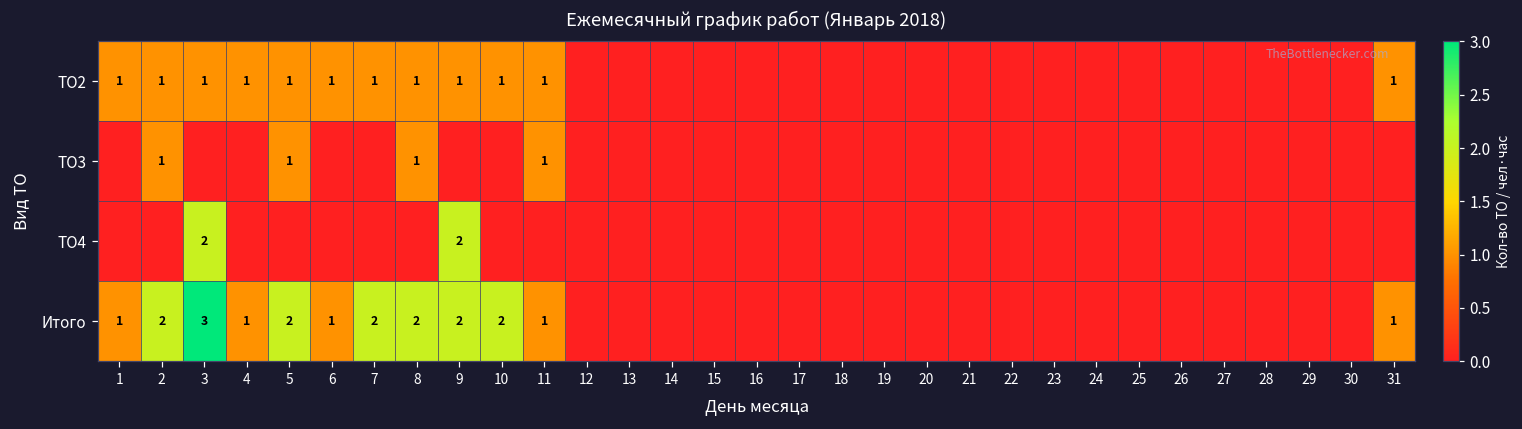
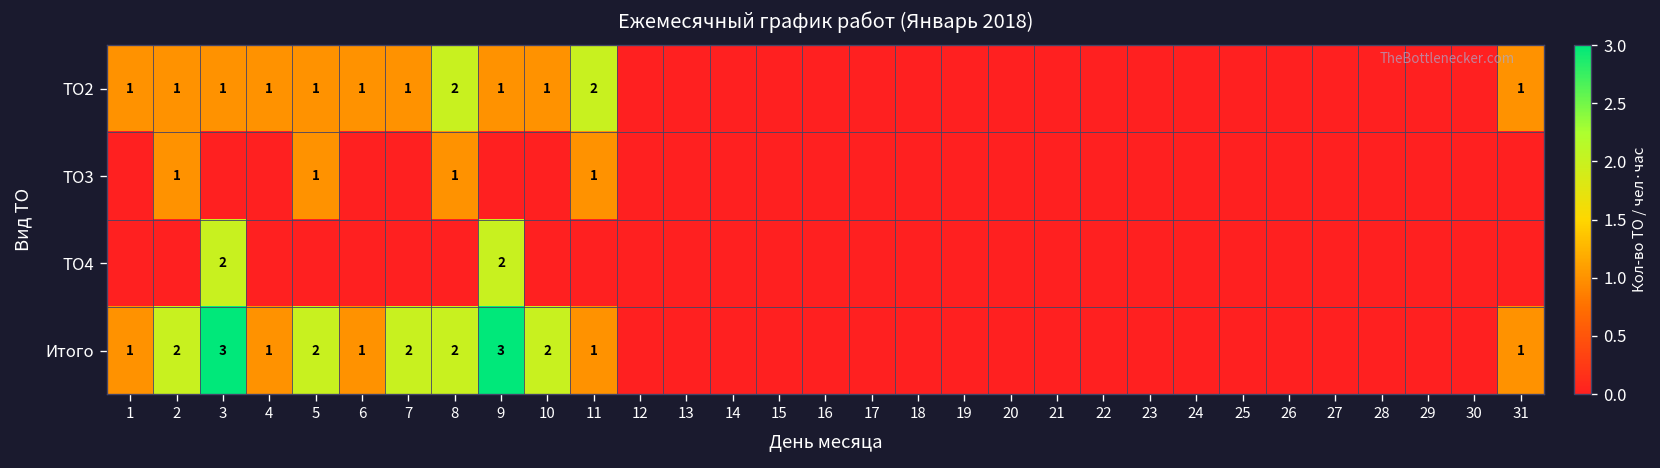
ТО2, 8: 1 -> 2
ТО2, 11: 1 -> 2
Итого, 9: 2 -> 3
